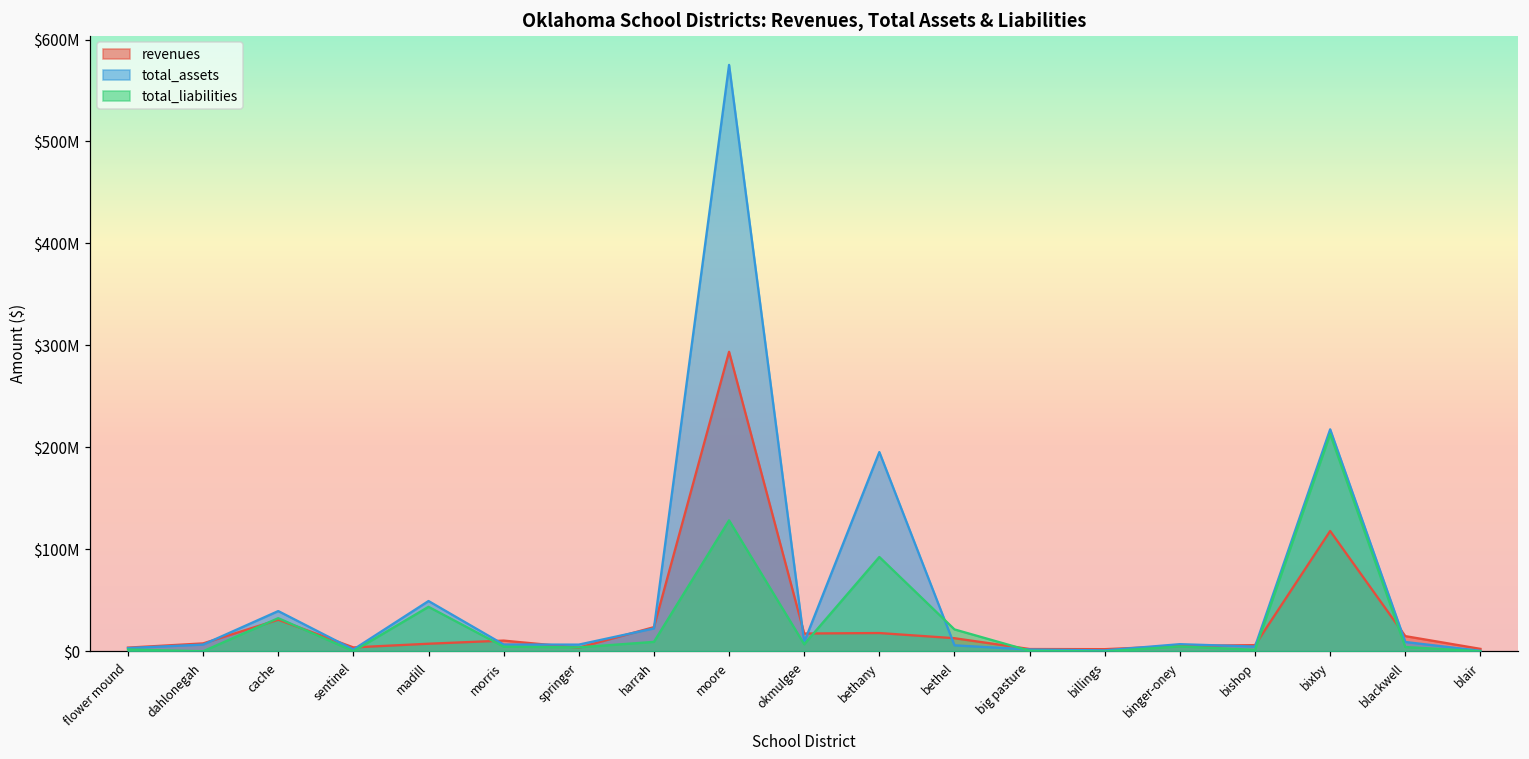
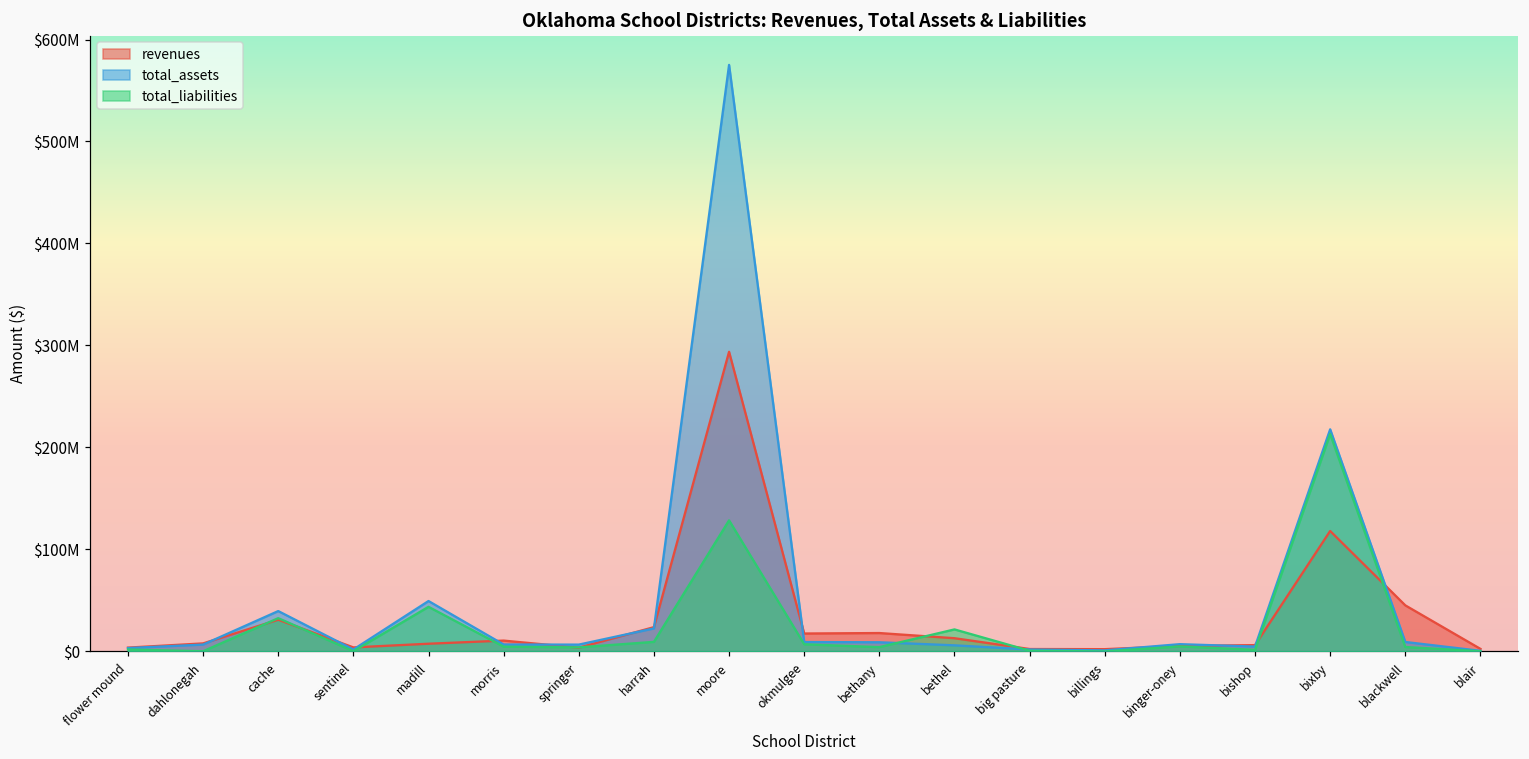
total_assets, bethany: $200000000 -> $10000000
total_liabilities, bethany: $90000000 -> $0
revenues, blackwell: $20000000 -> $50000000
